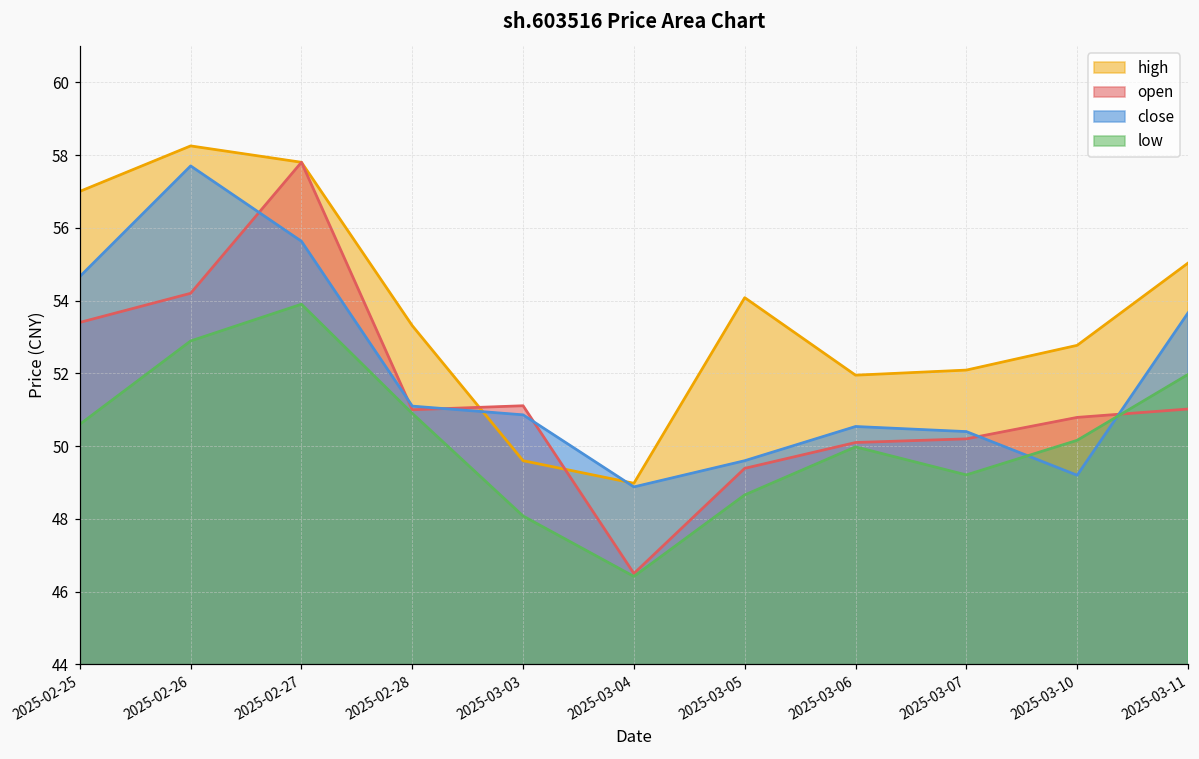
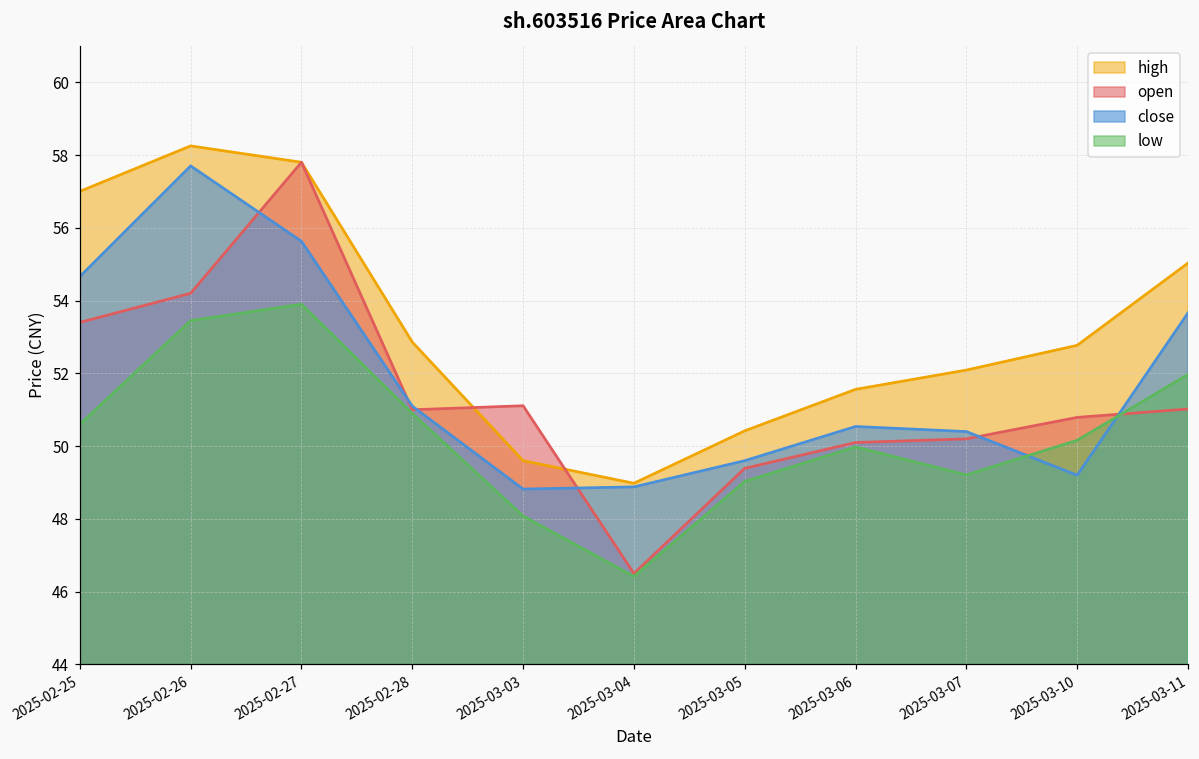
low, 2025-02-26: 52.9 -> 53.5
high, 2025-02-28: 53.3 -> 52.9
close, 2025-03-03: 50.9 -> 48.8
high, 2025-03-05: 54.1 -> 50.4
low, 2025-03-05: 48.7 -> 49.0
high, 2025-03-06: 52.0 -> 51.6
